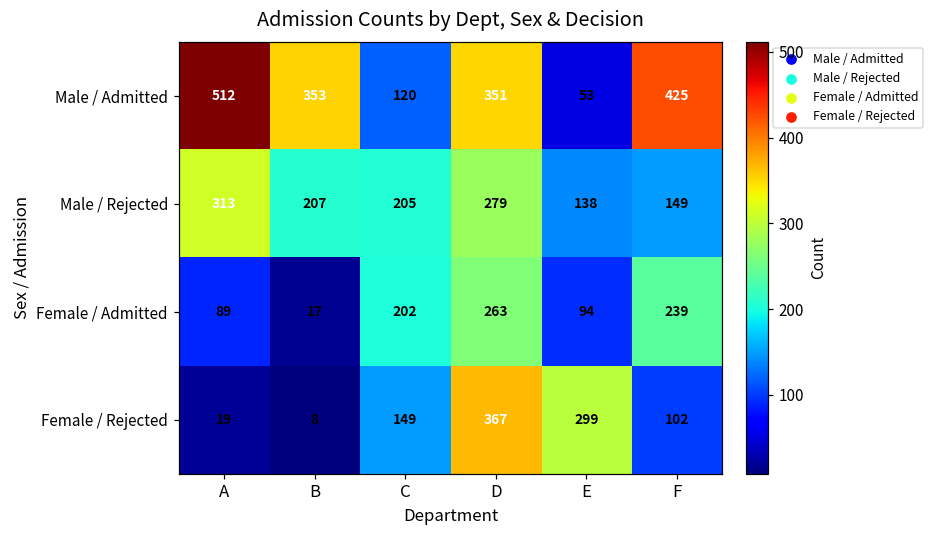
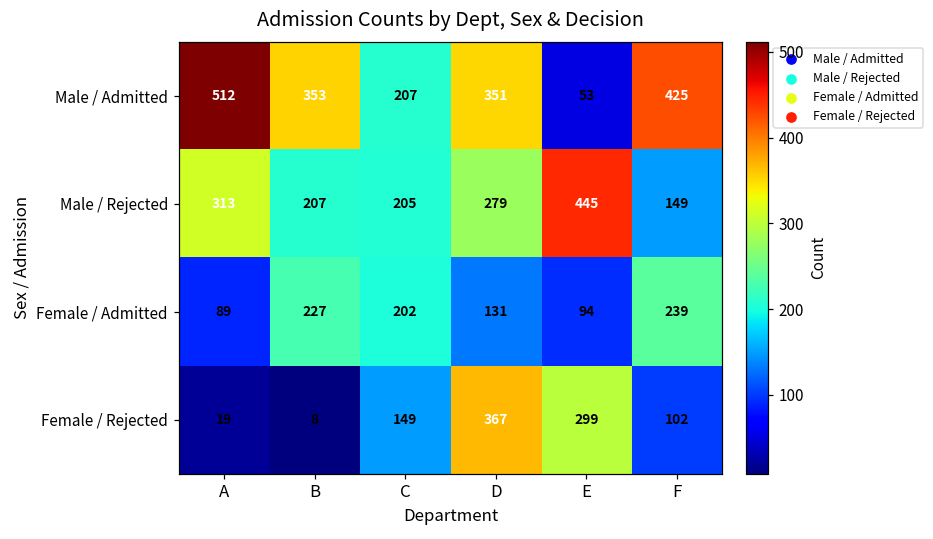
Male / Admitted, C: 120 -> 207
Male / Rejected, E: 138 -> 445
Female / Admitted, B: 17 -> 227
Female / Admitted, D: 263 -> 131
